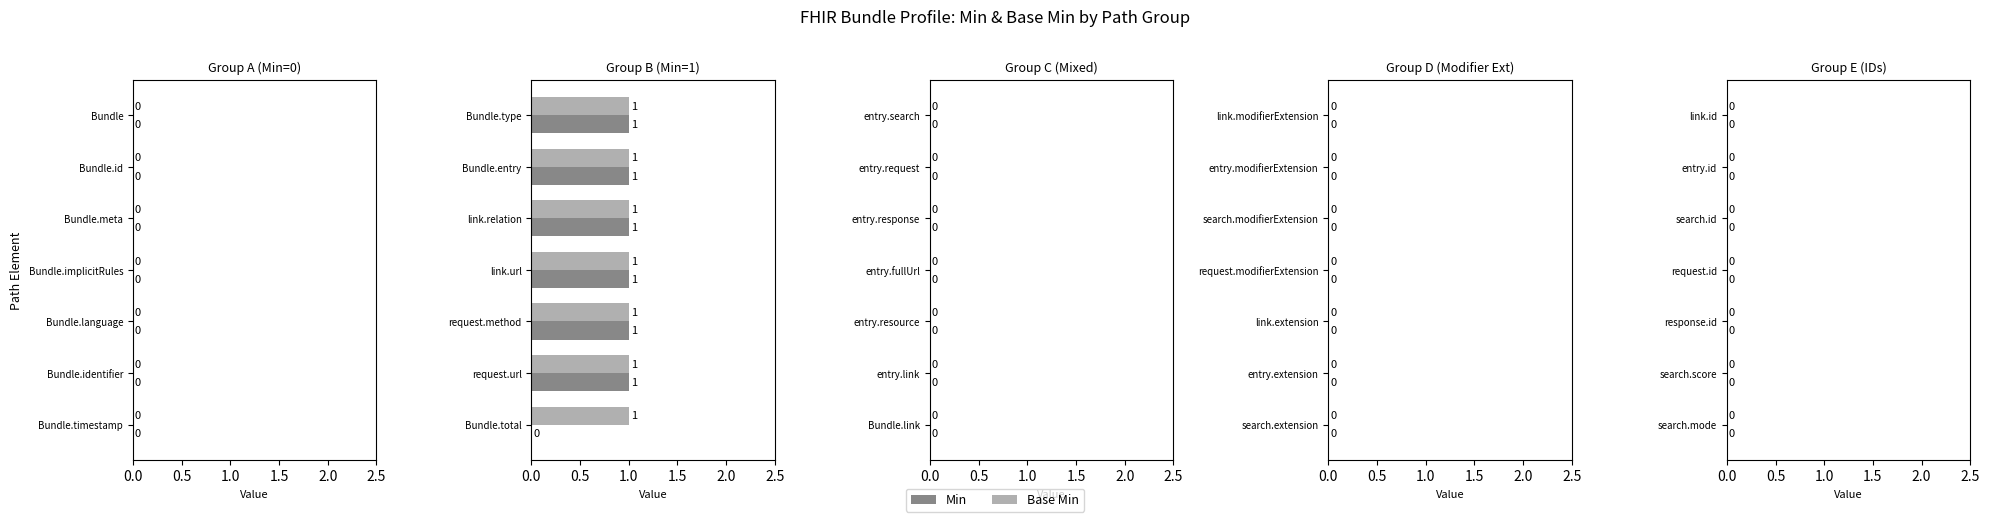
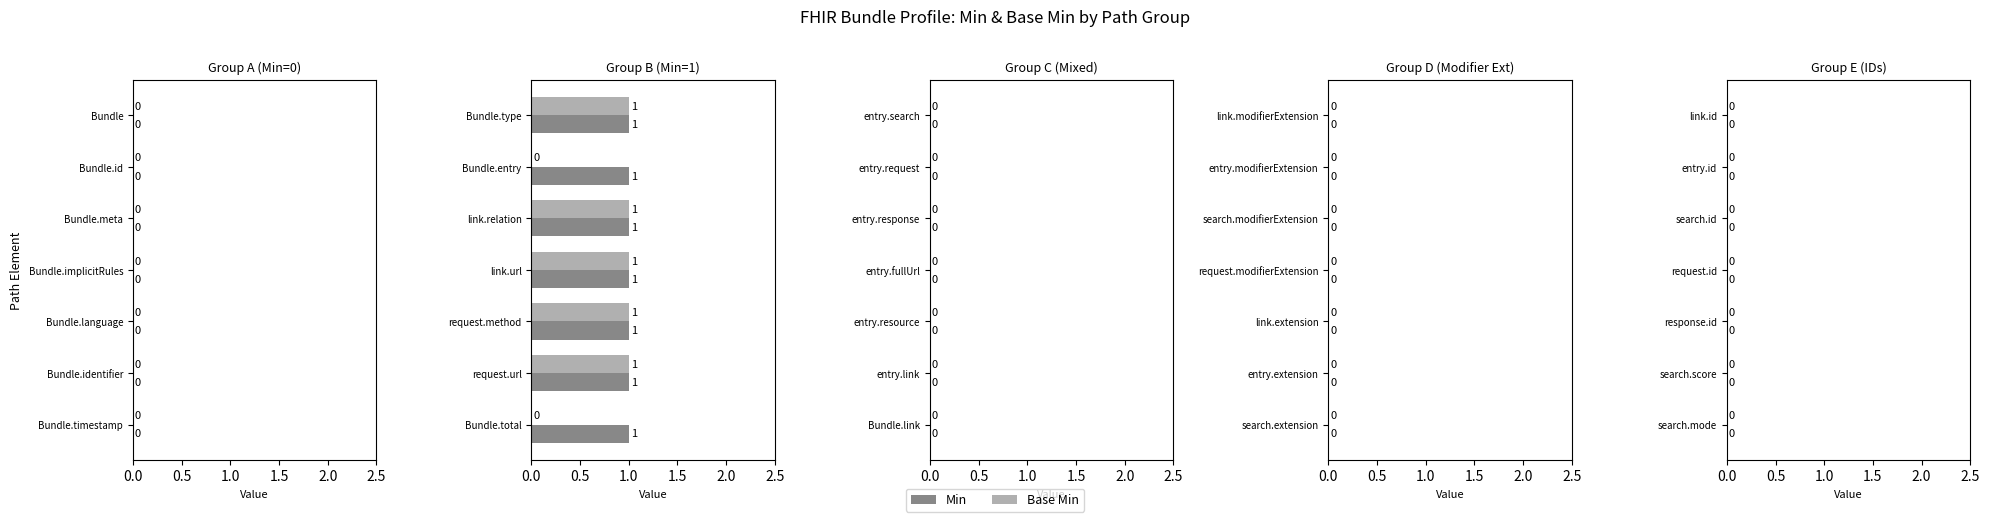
Group B (Min=1), Base Min, Bundle.entry: 1 -> 0
Group B (Min=1), Base Min, Bundle.total: 1 -> 0
Group B (Min=1), Min, Bundle.total: 0 -> 1
